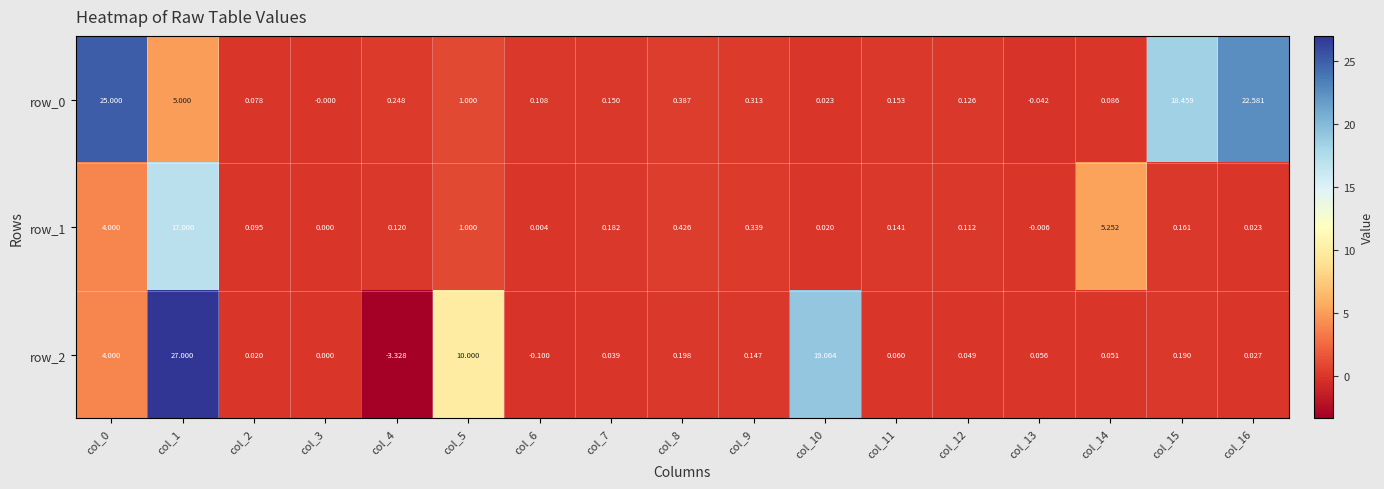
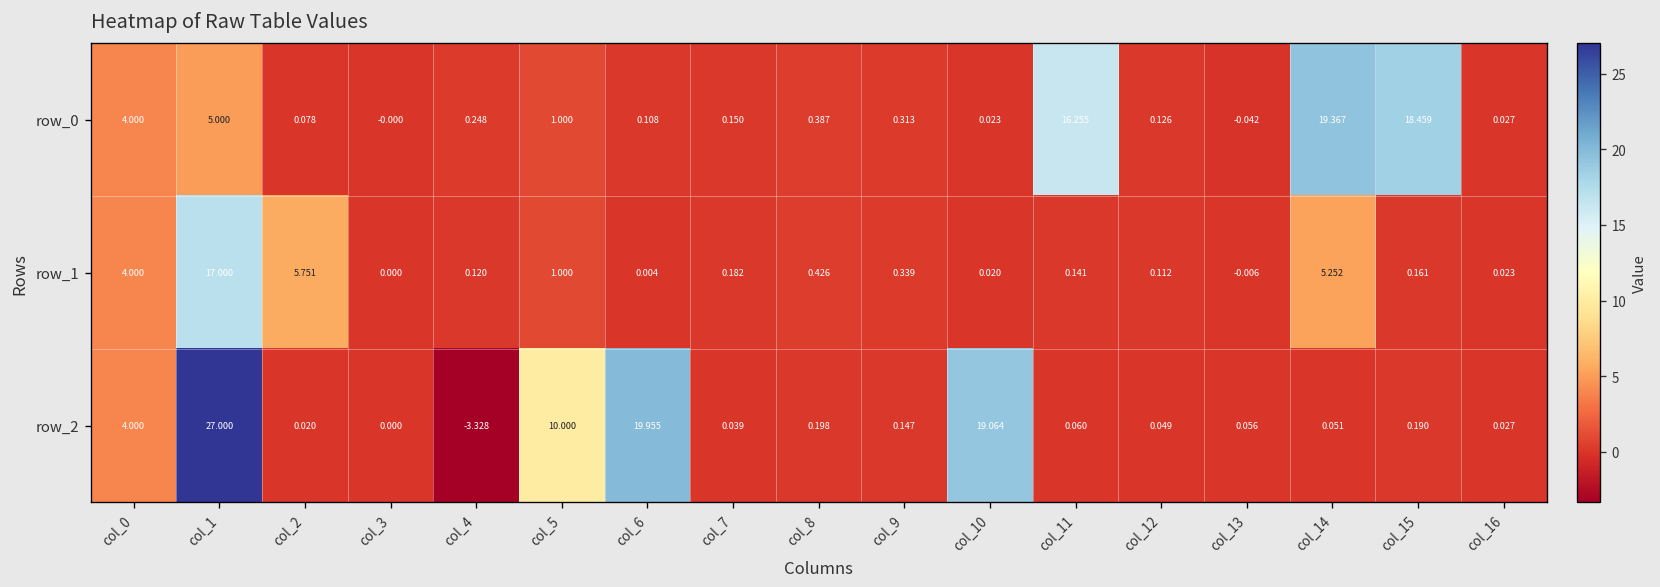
row_0, col_0: 25.000 -> 4.000
row_0, col_11: 0.153 -> 16.255
row_0, col_14: 0.086 -> 19.367
row_0, col_16: 22.581 -> 0.027
row_1, col_2: 0.095 -> 5.751
row_2, col_6: -0.100 -> 19.955
